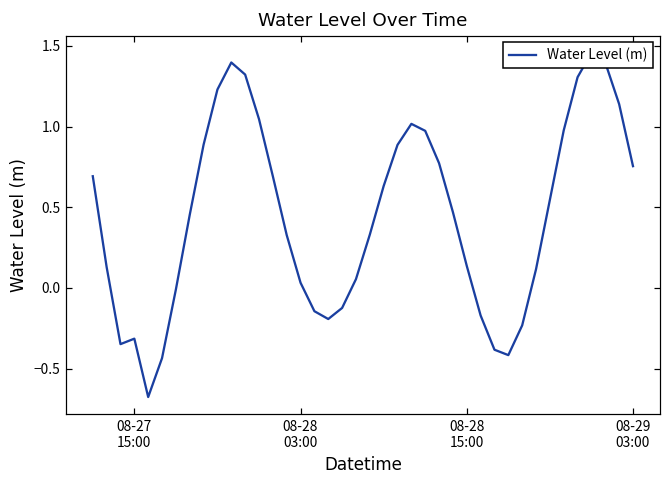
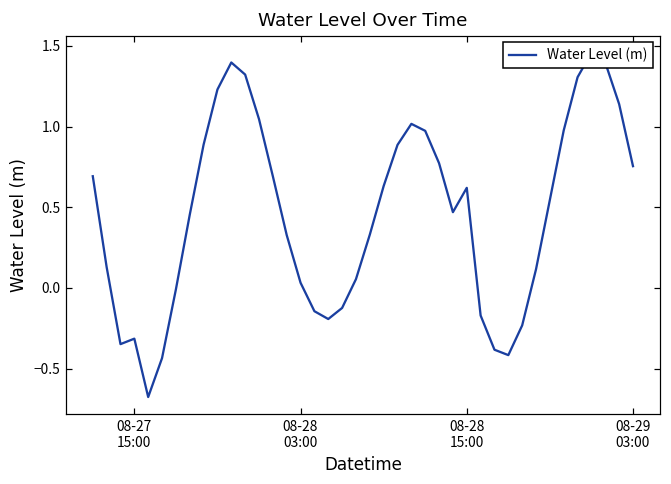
08-28 15:00: 0.14 -> 0.62
